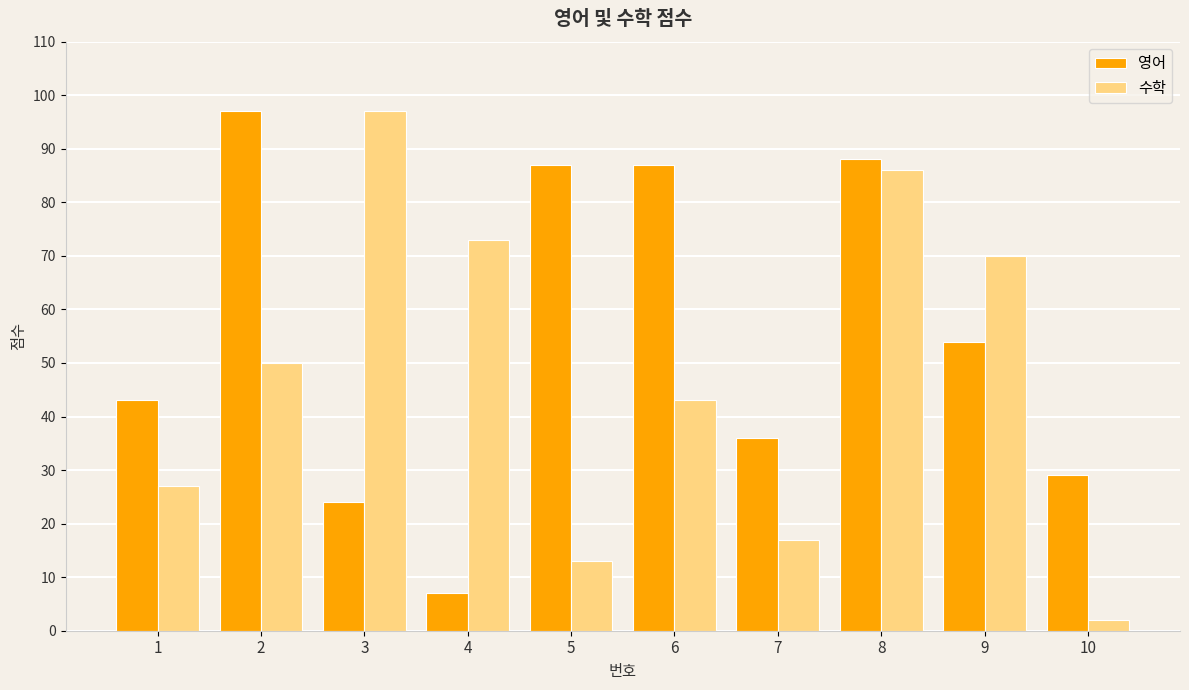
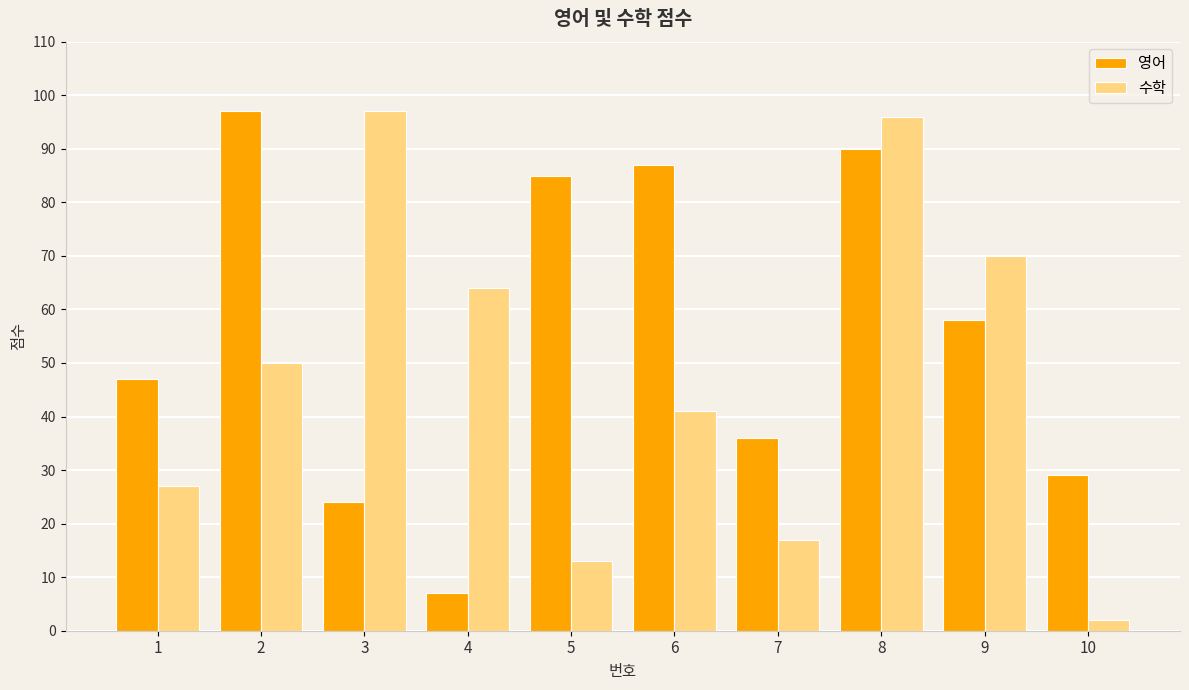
영어, 1: 43 -> 47
수학, 4: 73 -> 64
영어, 5: 87 -> 85
수학, 6: 43 -> 41
영어, 8: 88 -> 90
수학, 8: 86 -> 96
영어, 9: 54 -> 58
